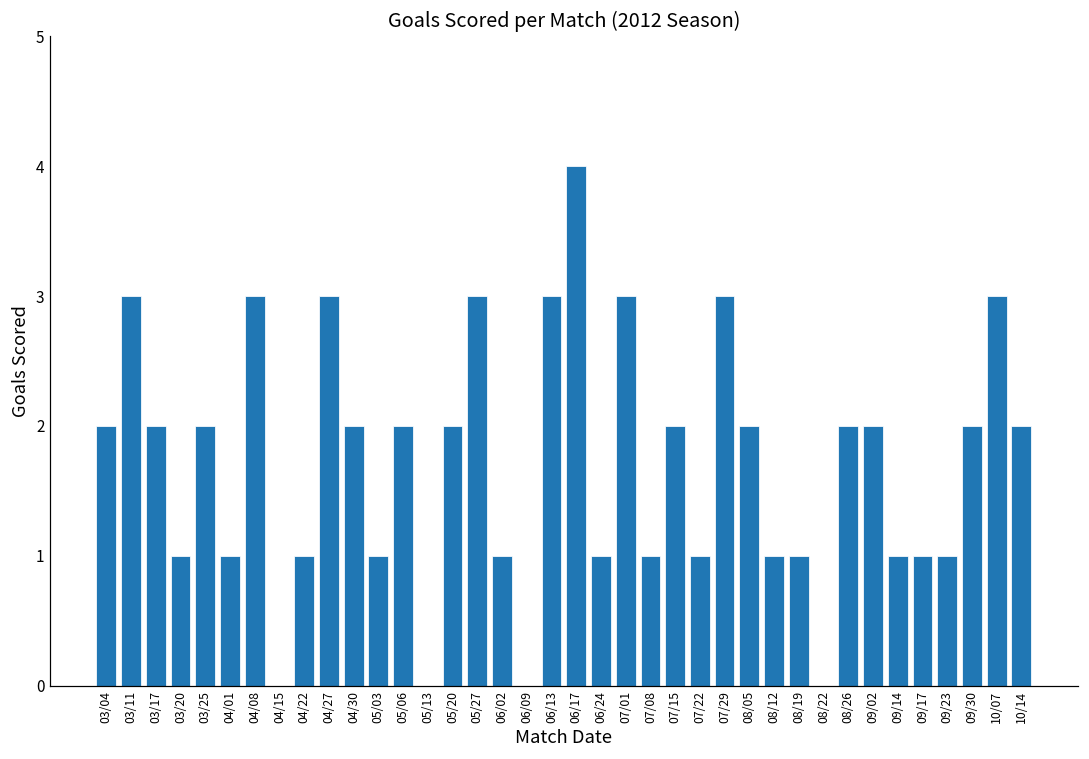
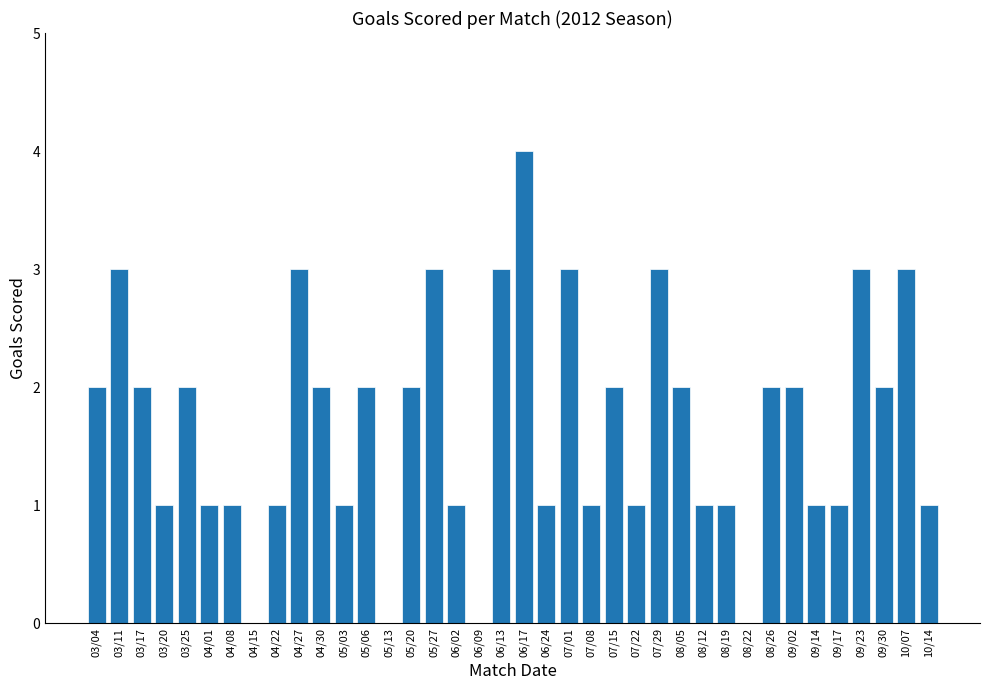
04/08: 3 -> 1
09/23: 1 -> 3
10/14: 2 -> 1
